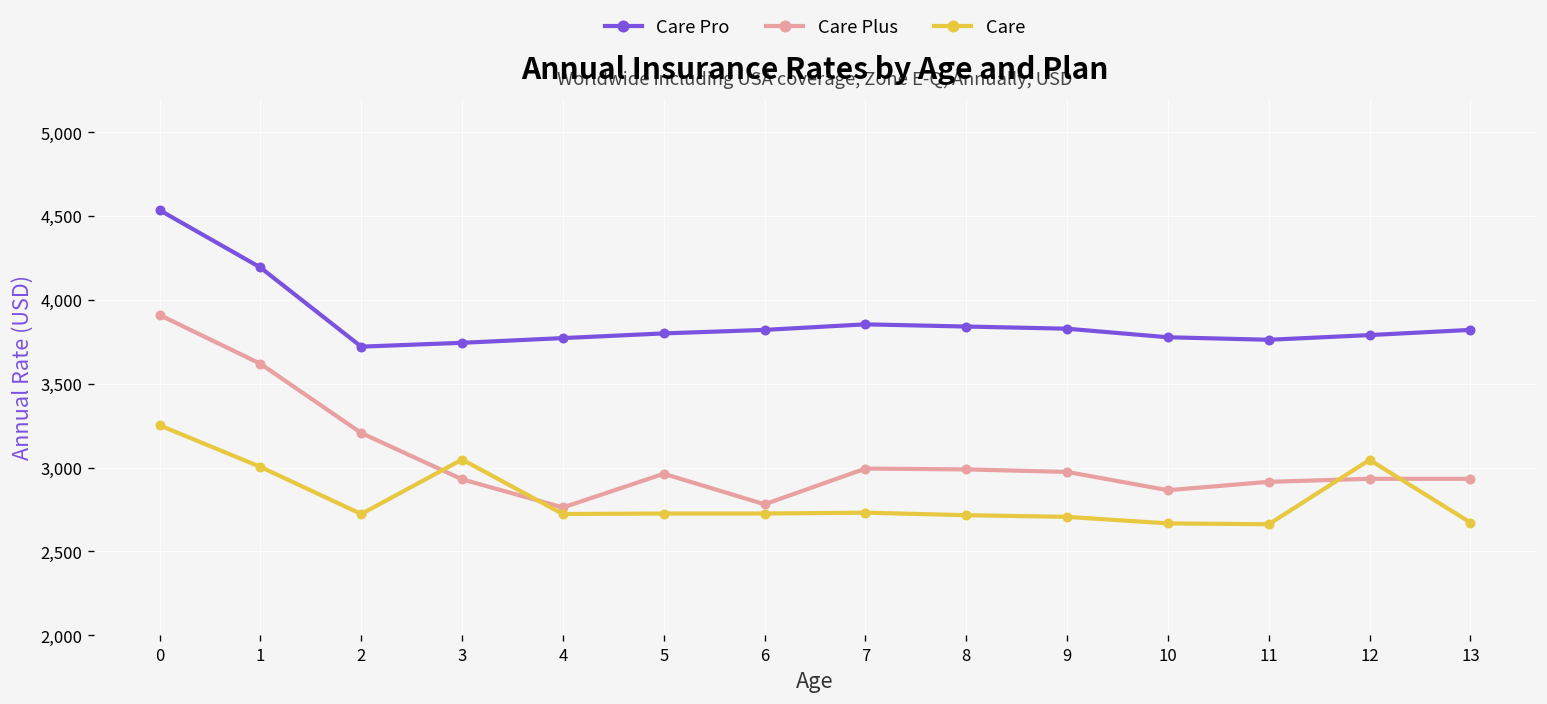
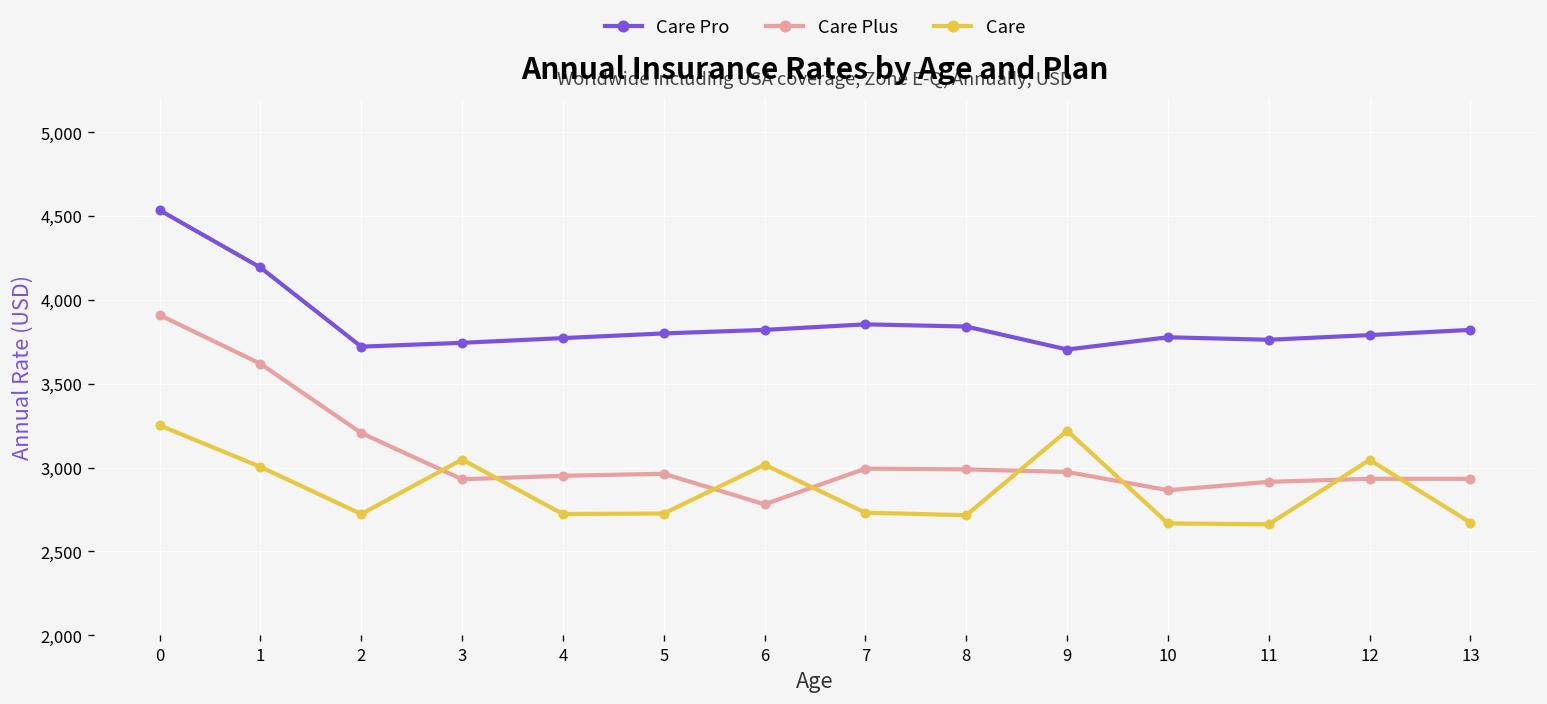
Care Plus, 4: 2,760 -> 2,950
Care, 6: 2,730 -> 3,020
Care Pro, 9: 3,830 -> 3,700
Care, 9: 2,710 -> 3,220
